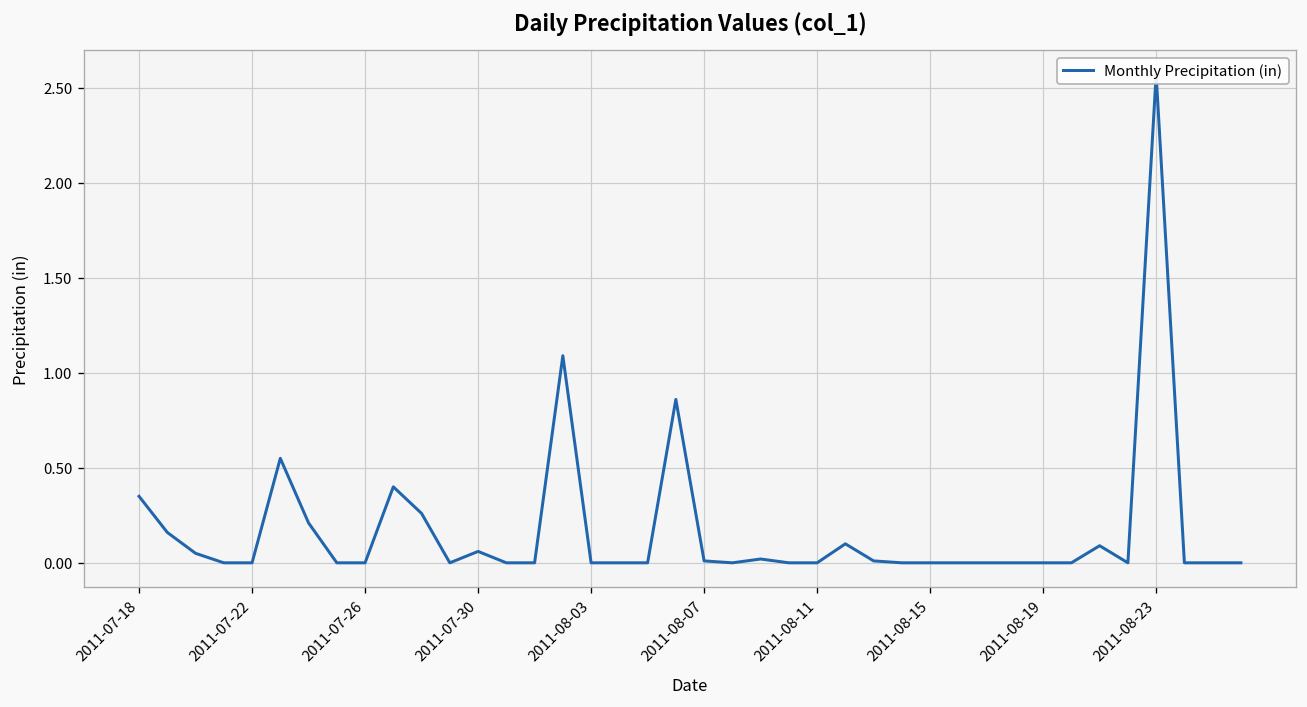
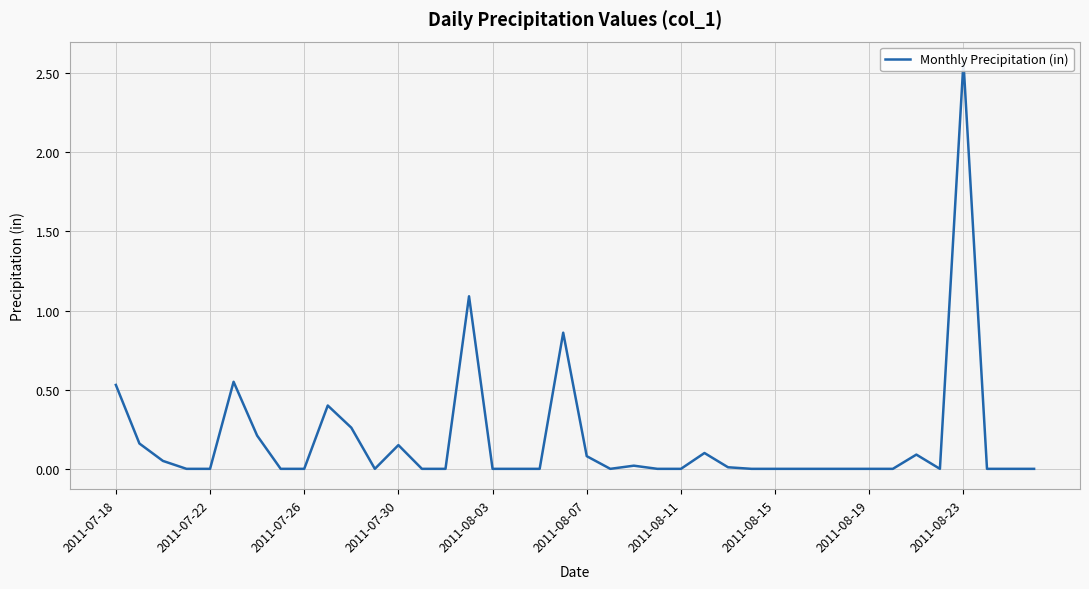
2011-07-18: 0.35 -> 0.53
2011-07-30: 0.06 -> 0.15
2011-08-07: 0.01 -> 0.08
